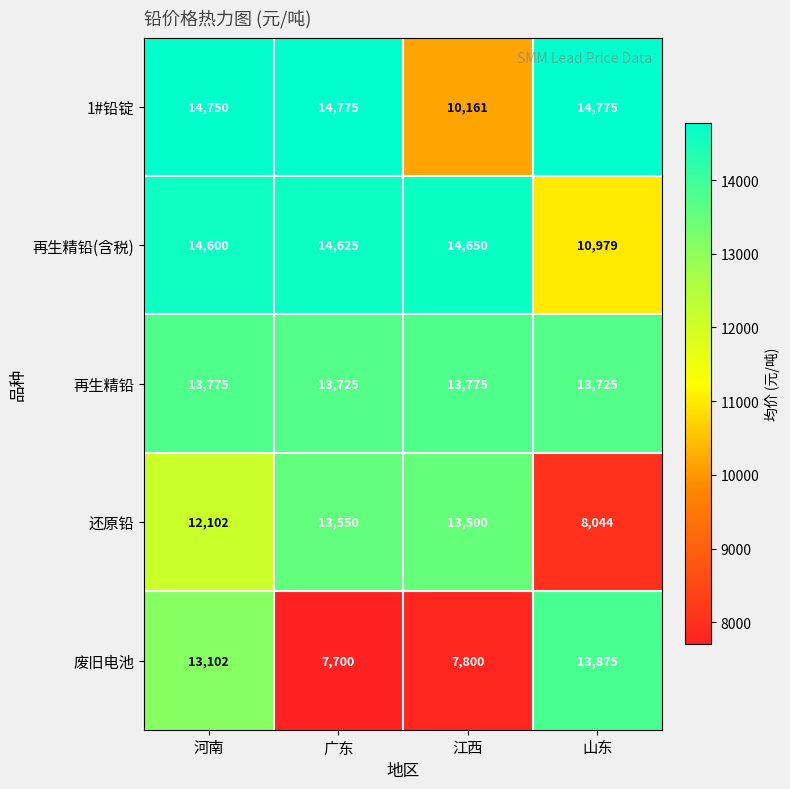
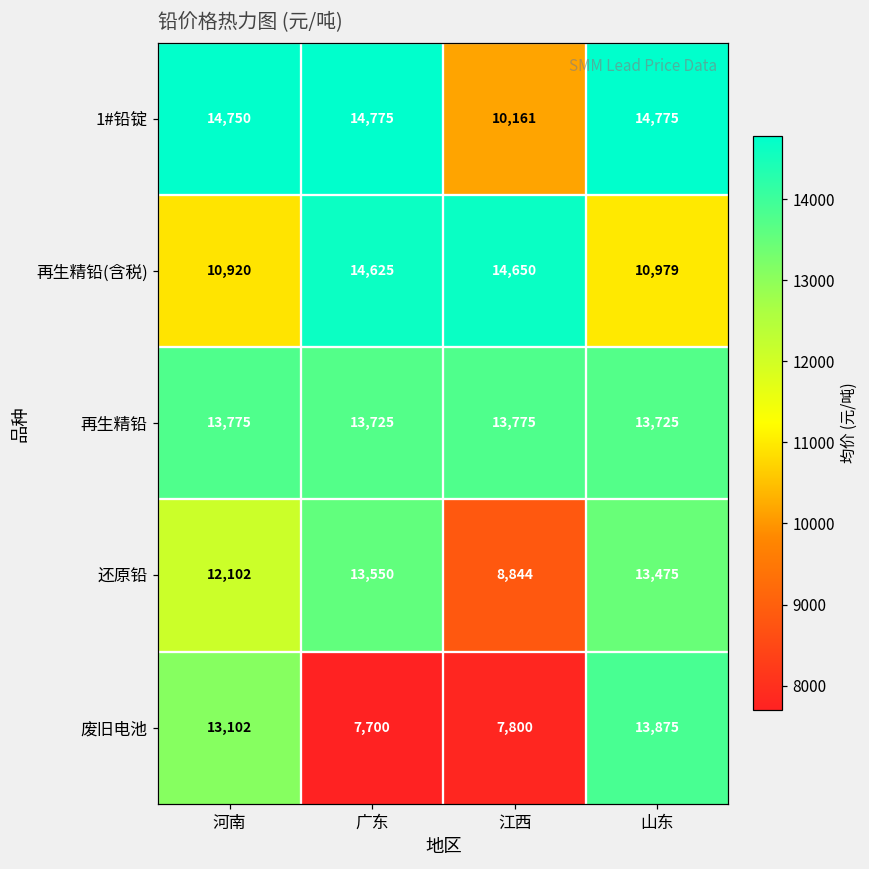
再生精铅(含税), 河南: 14,600 -> 10,920
还原铅, 江西: 13,500 -> 8,844
还原铅, 山东: 8,044 -> 13,475
